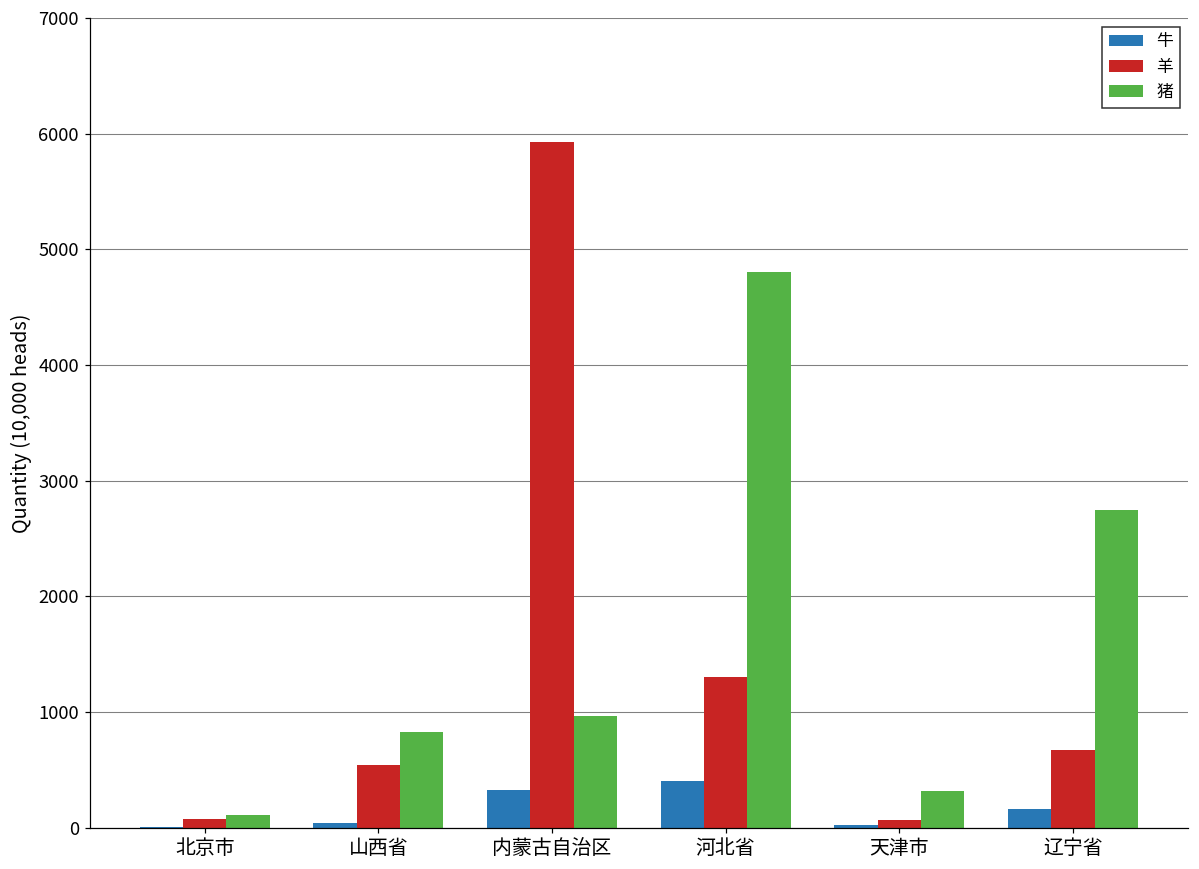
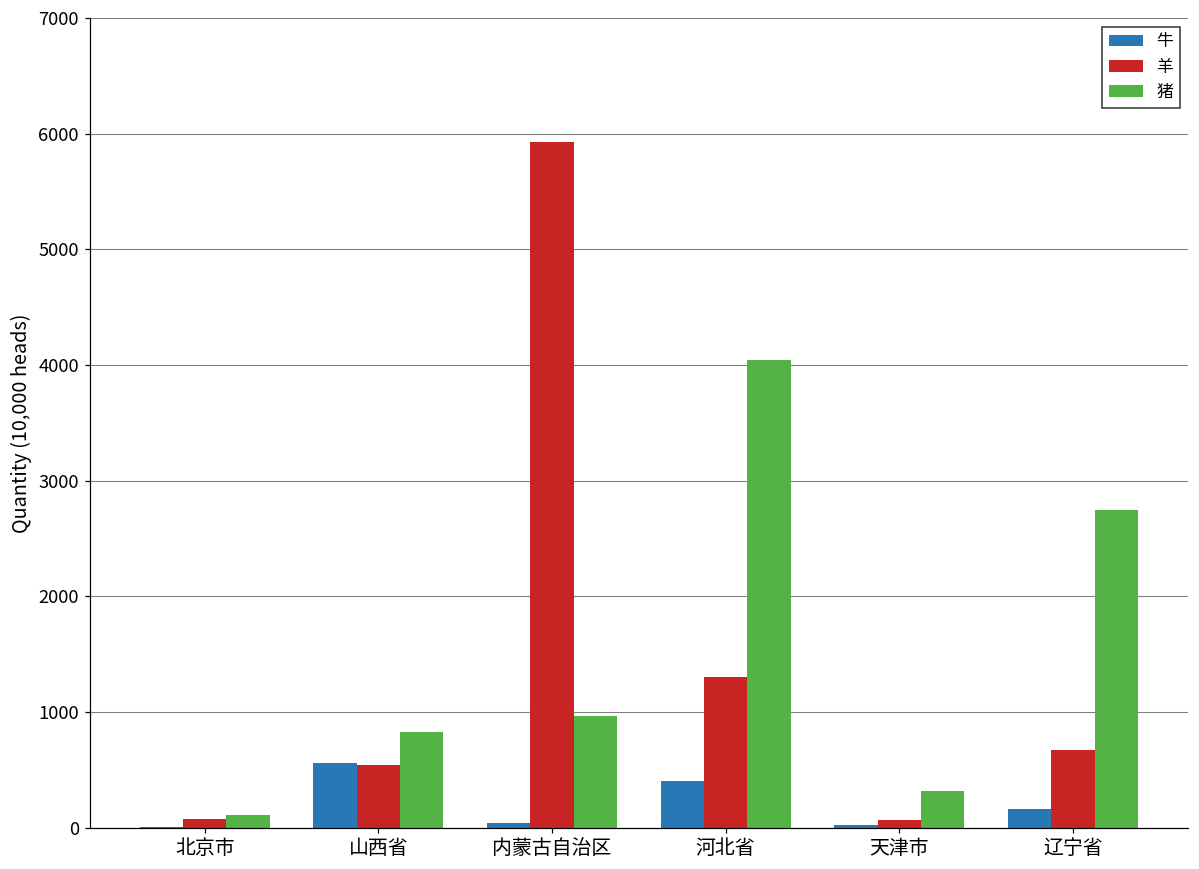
牛, 山西省: 40 -> 560
牛, 内蒙古自治区: 330 -> 40
猪, 河北省: 4800 -> 4040
